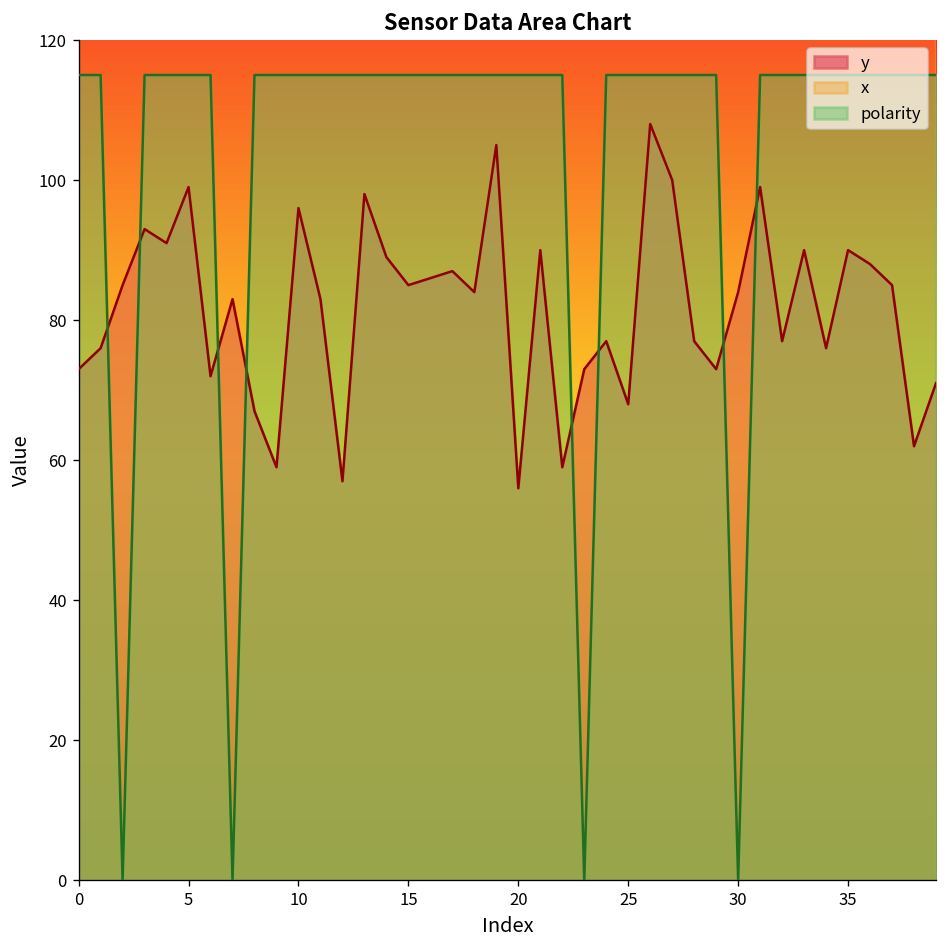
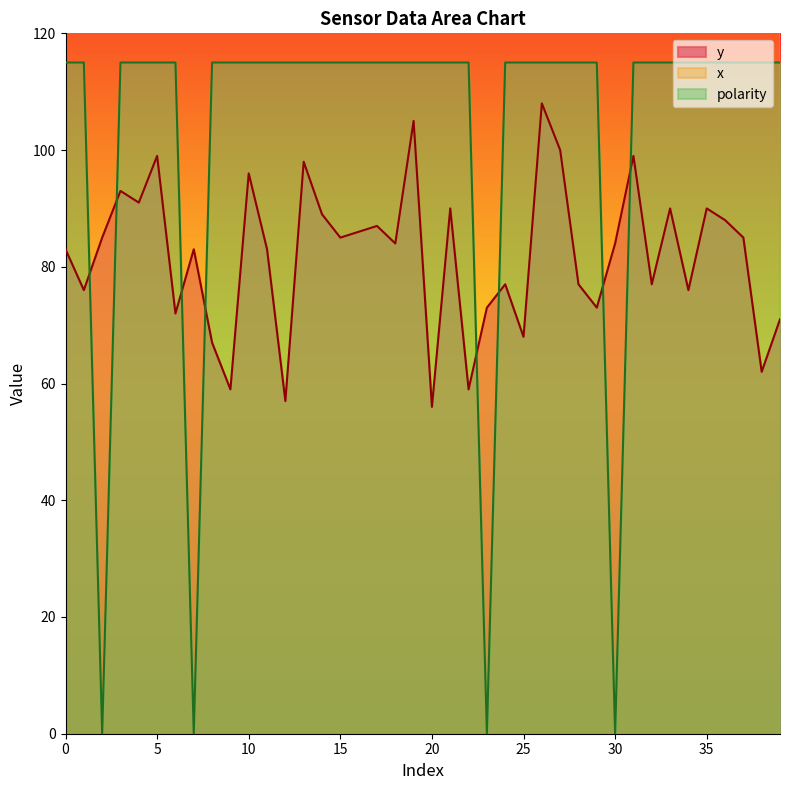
y, 0: 73 -> 83
